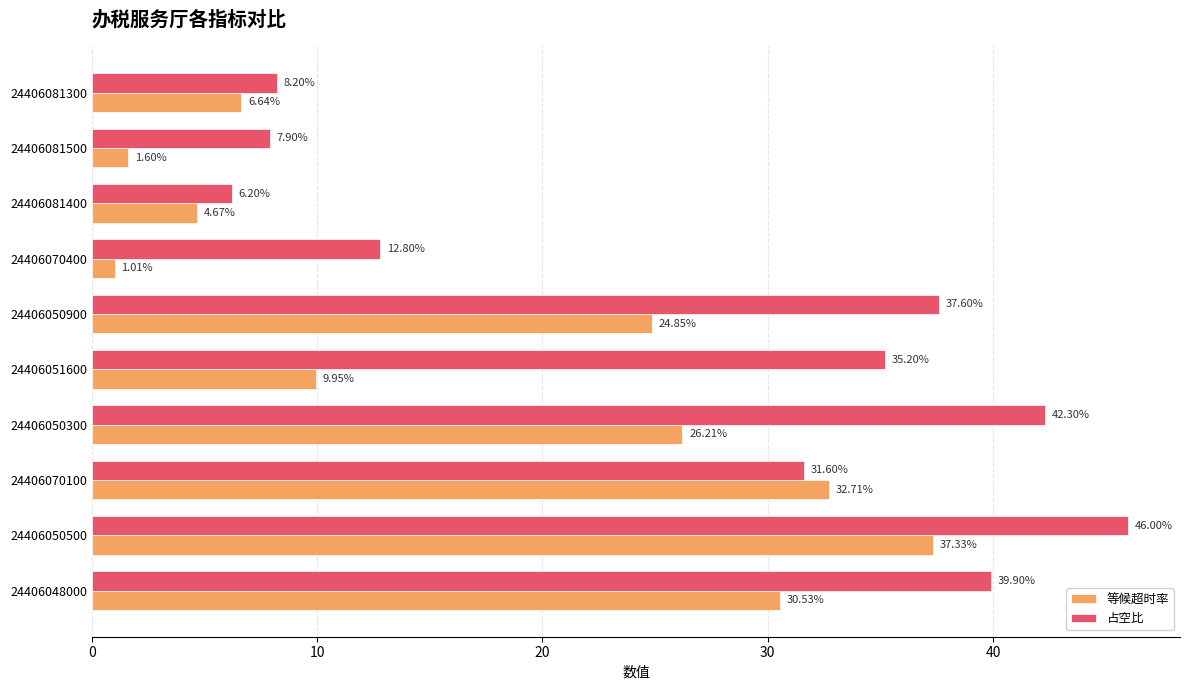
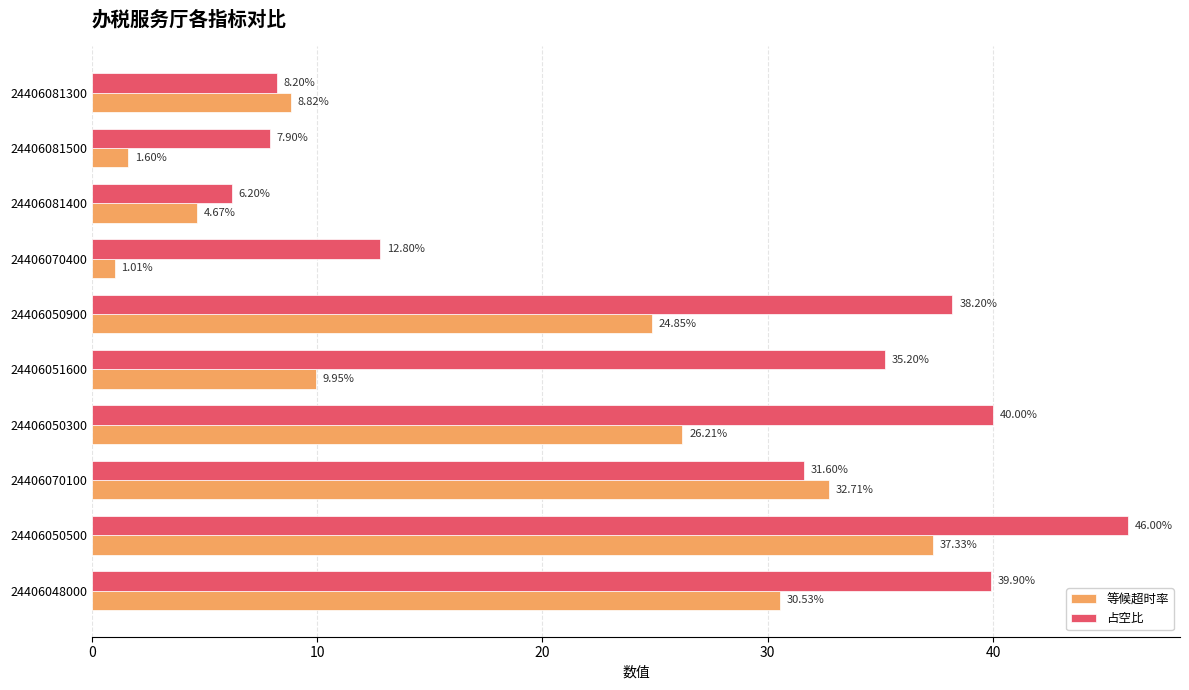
等候超时率, 24406081300: 6.64% -> 8.82%
占空比, 24406050900: 37.60% -> 38.20%
占空比, 24406050300: 42.30% -> 40.00%
